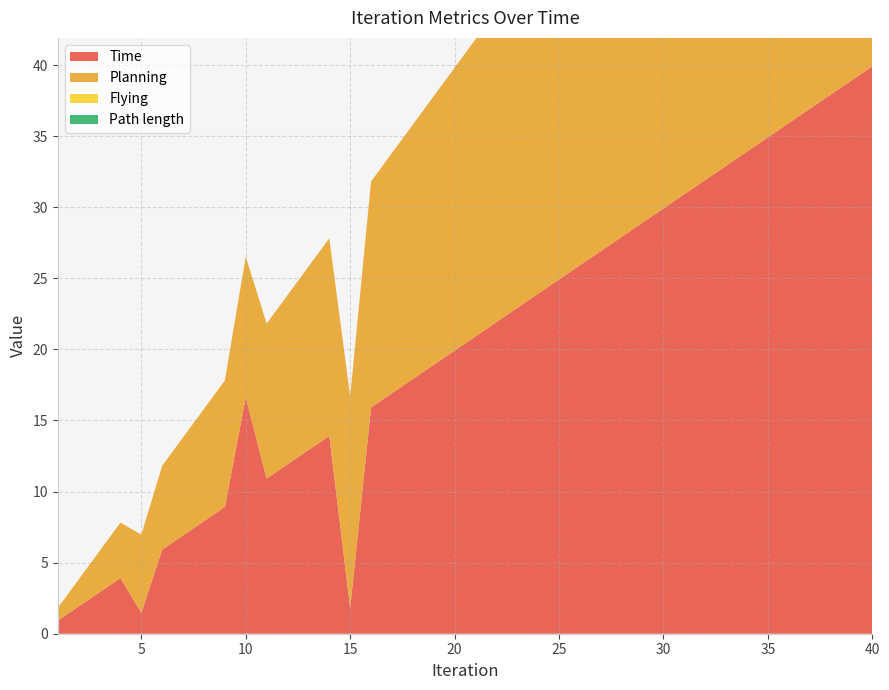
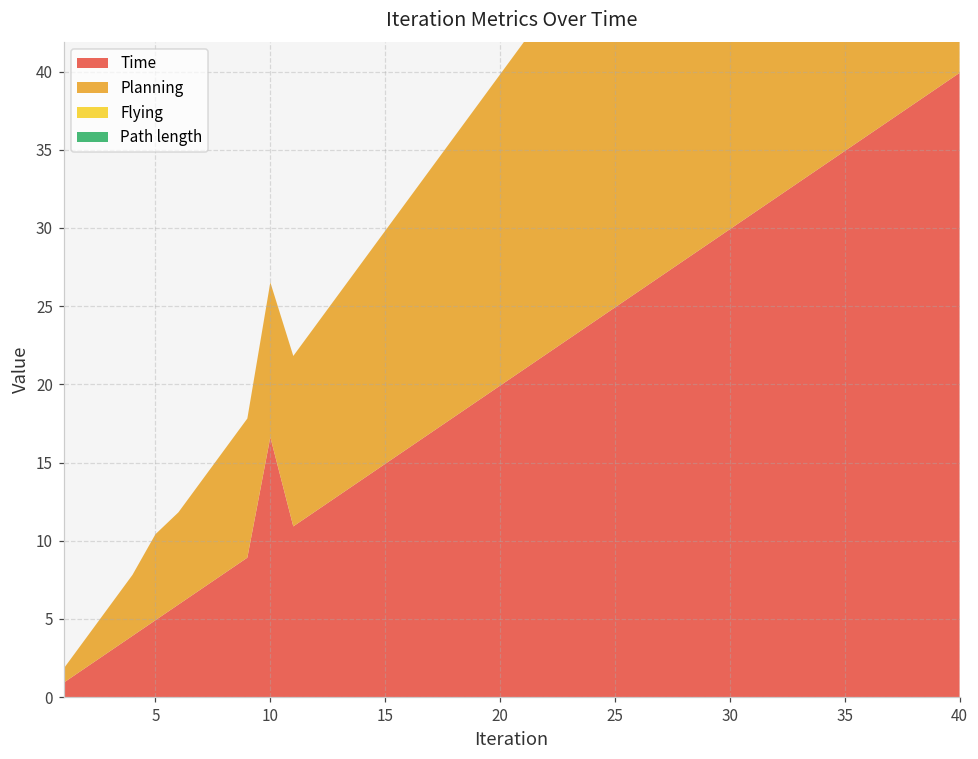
Time, 5: 1.5 -> 4.9
Time, 15: 1.8 -> 14.9
